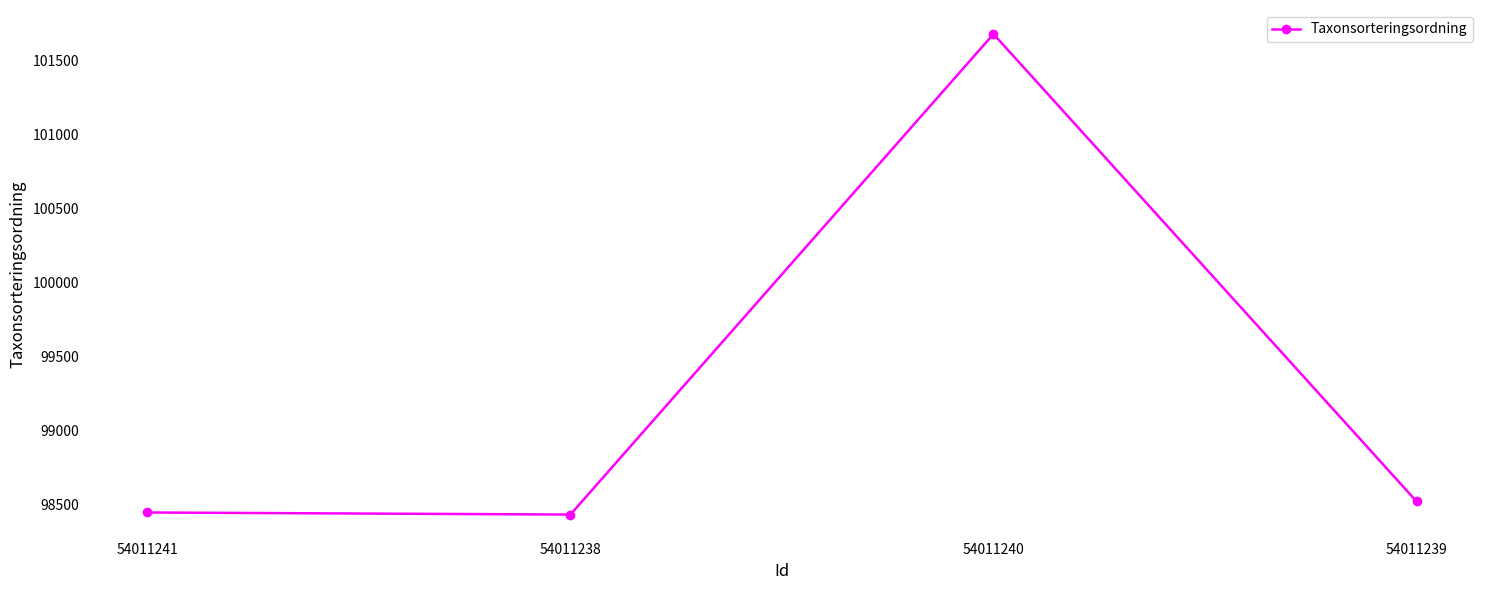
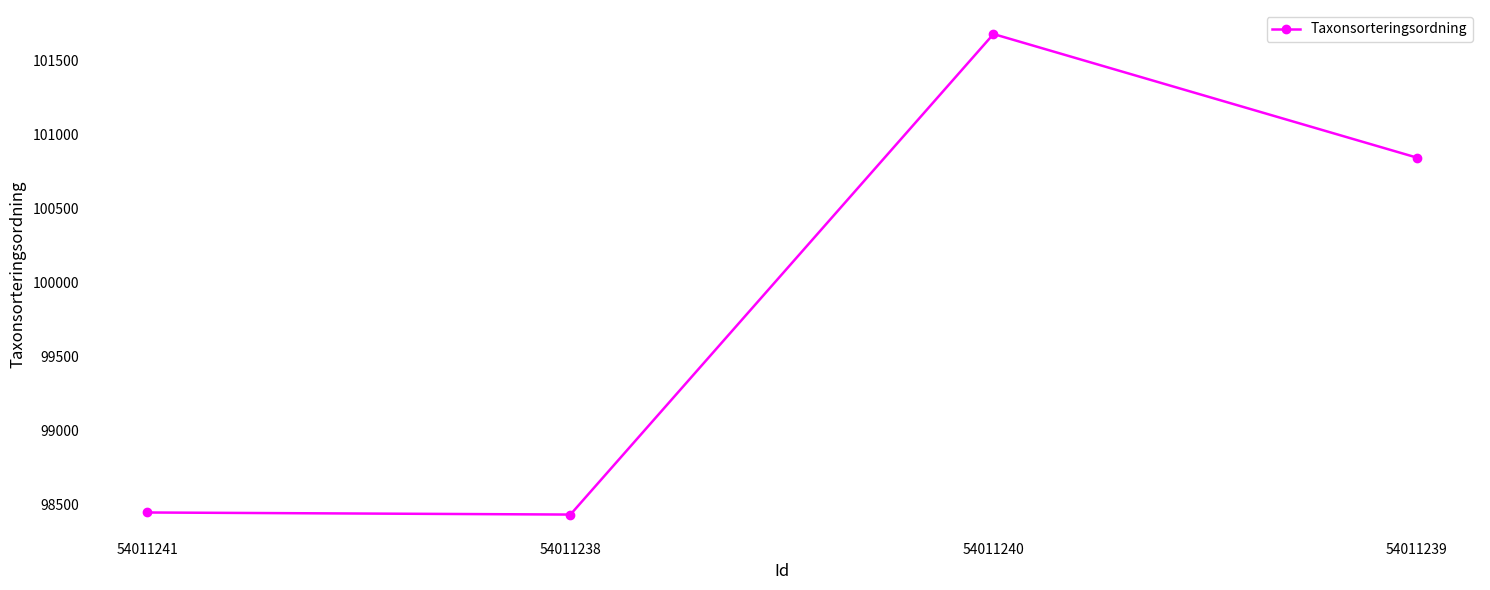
54011239: 98520 -> 100850
